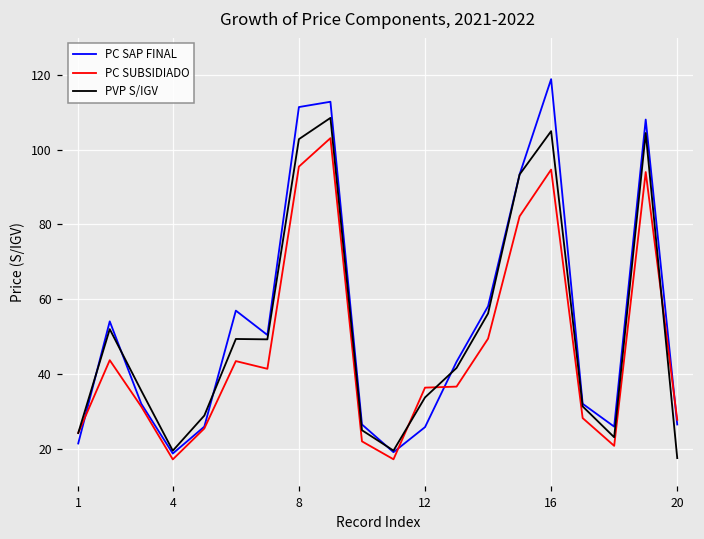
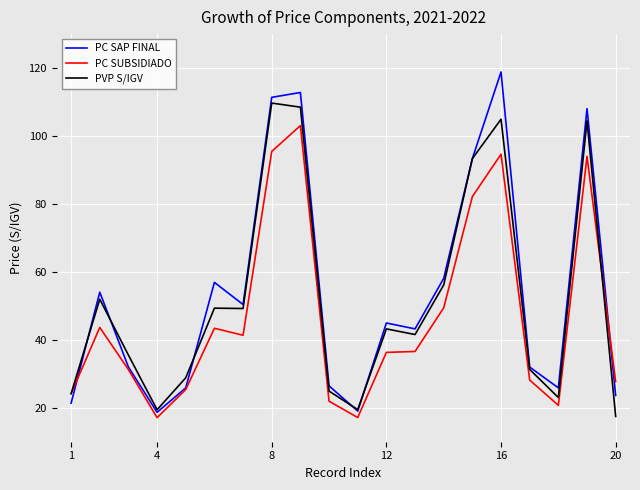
PVP S/IGV, 8: 103 -> 110
PC SAP FINAL, 12: 26 -> 45
PVP S/IGV, 12: 34 -> 43
PC SAP FINAL, 20: 26 -> 24
